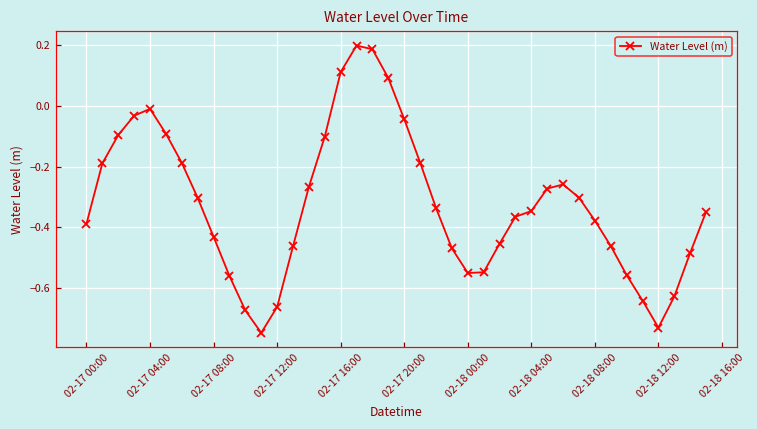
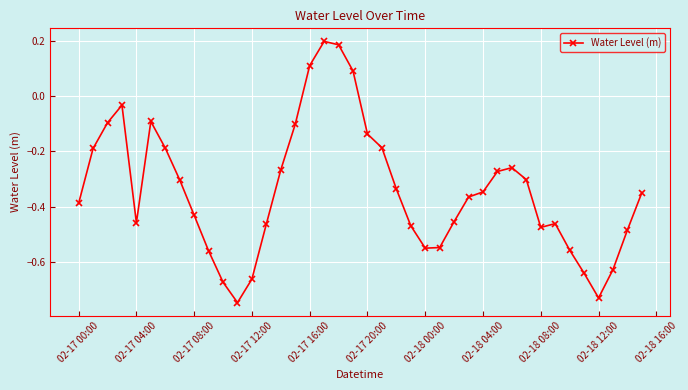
02-17 04:00: -0.01 -> -0.46
02-17 20:00: -0.04 -> -0.14
02-18 08:00: -0.38 -> -0.47
